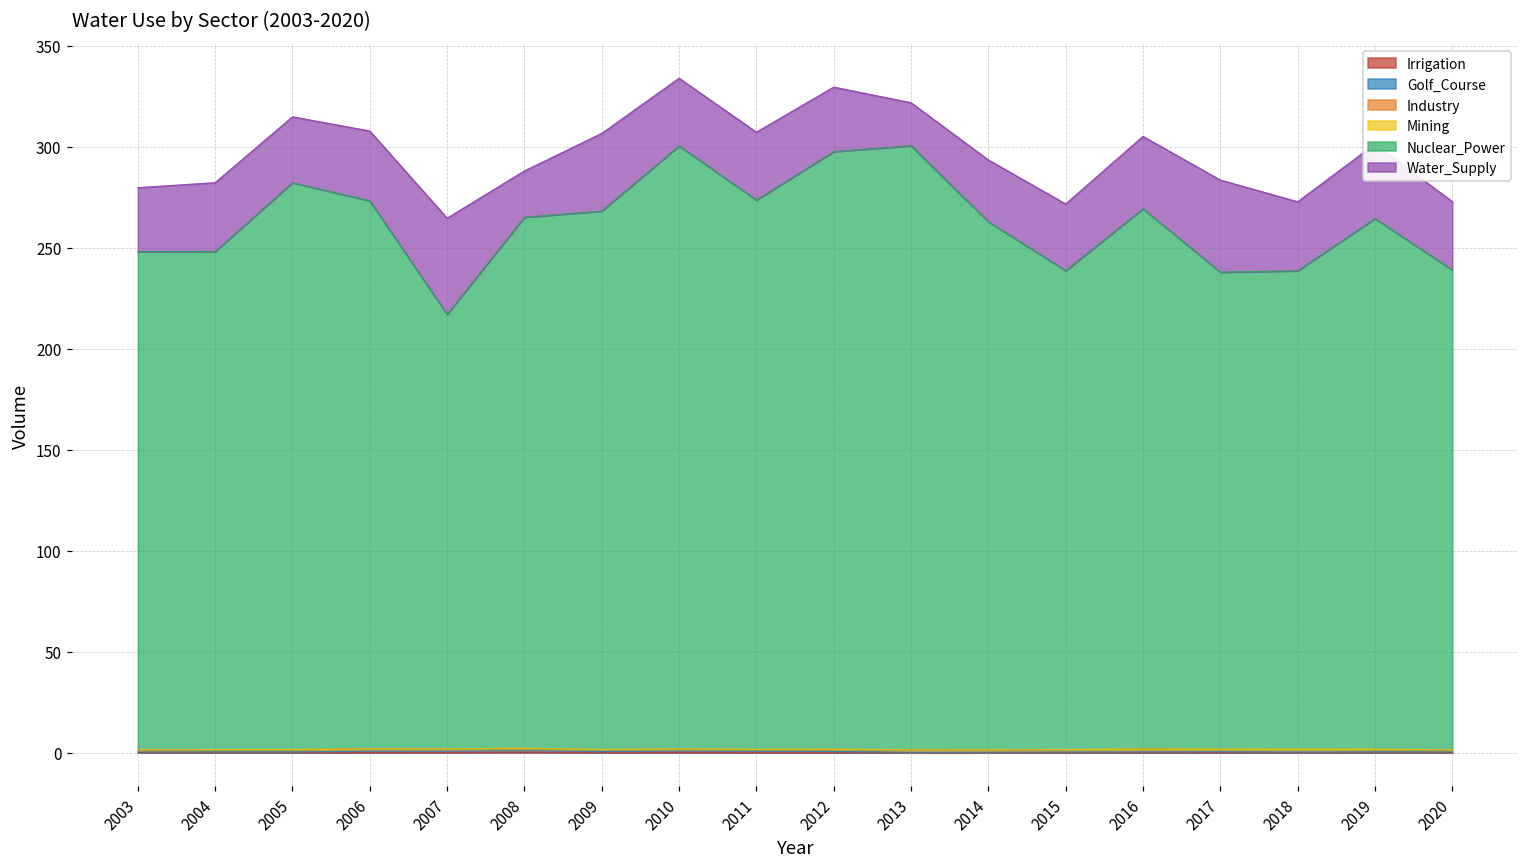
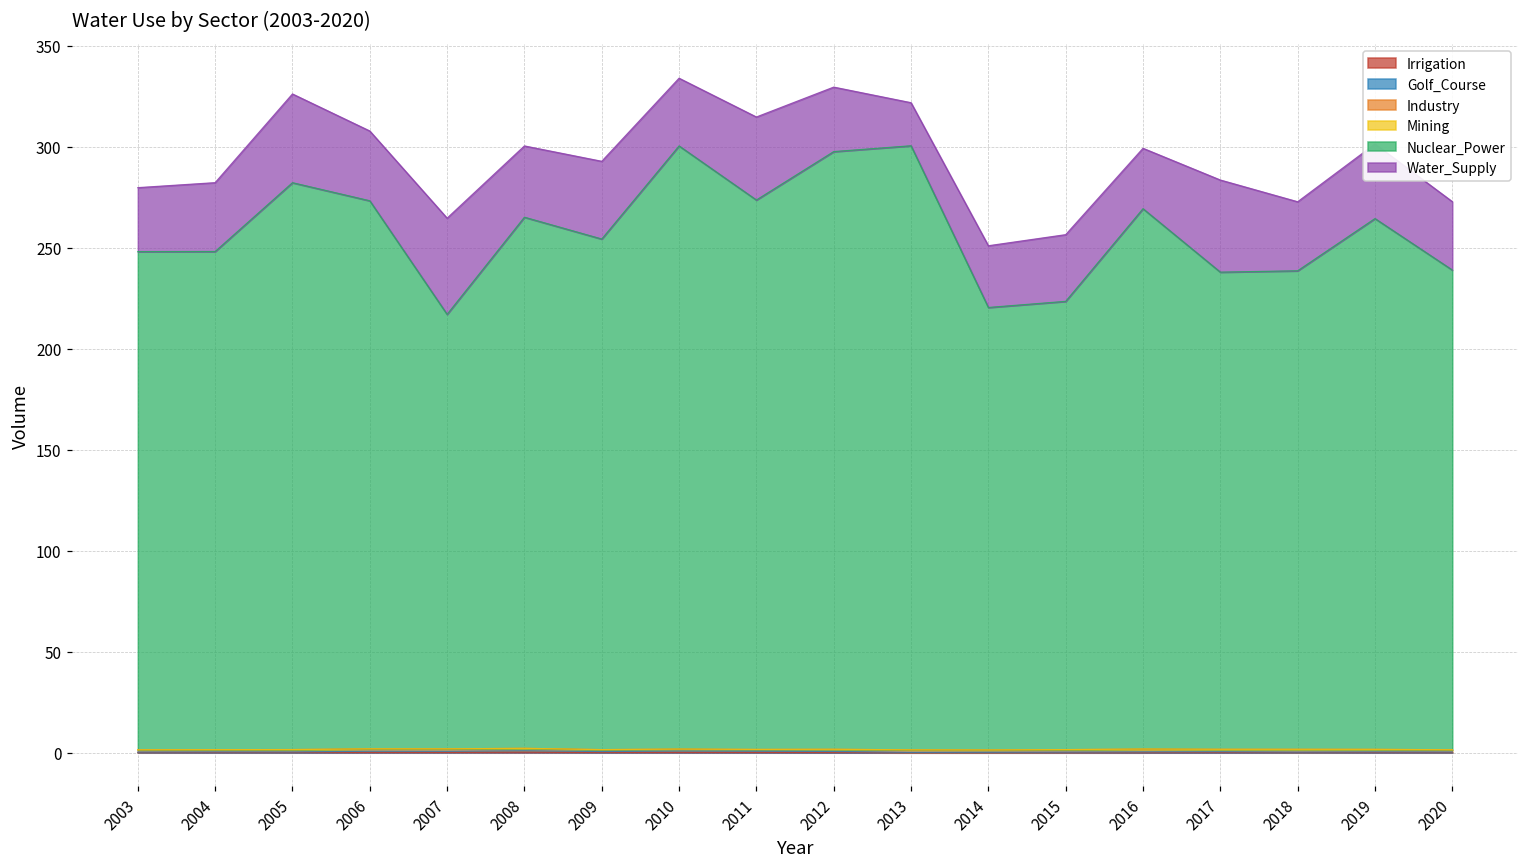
Water_Supply, 2005: 33 -> 44
Water_Supply, 2008: 23 -> 35
Nuclear_Power, 2009: 267 -> 253
Water_Supply, 2011: 34 -> 41
Nuclear_Power, 2014: 261 -> 219
Nuclear_Power, 2015: 237 -> 222
Water_Supply, 2016: 36 -> 30
